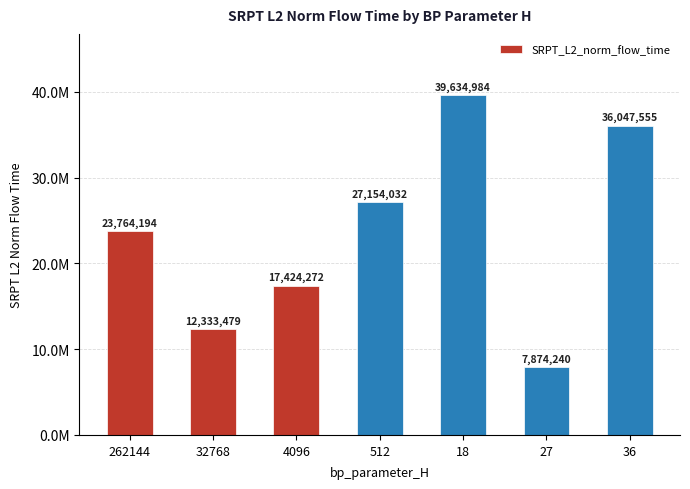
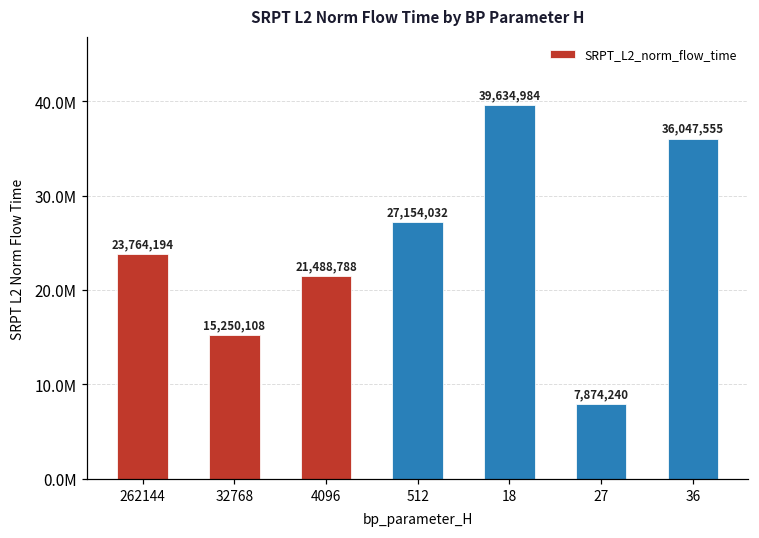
32768: 12,333,479 -> 15,250,108
4096: 17,424,272 -> 21,488,788
